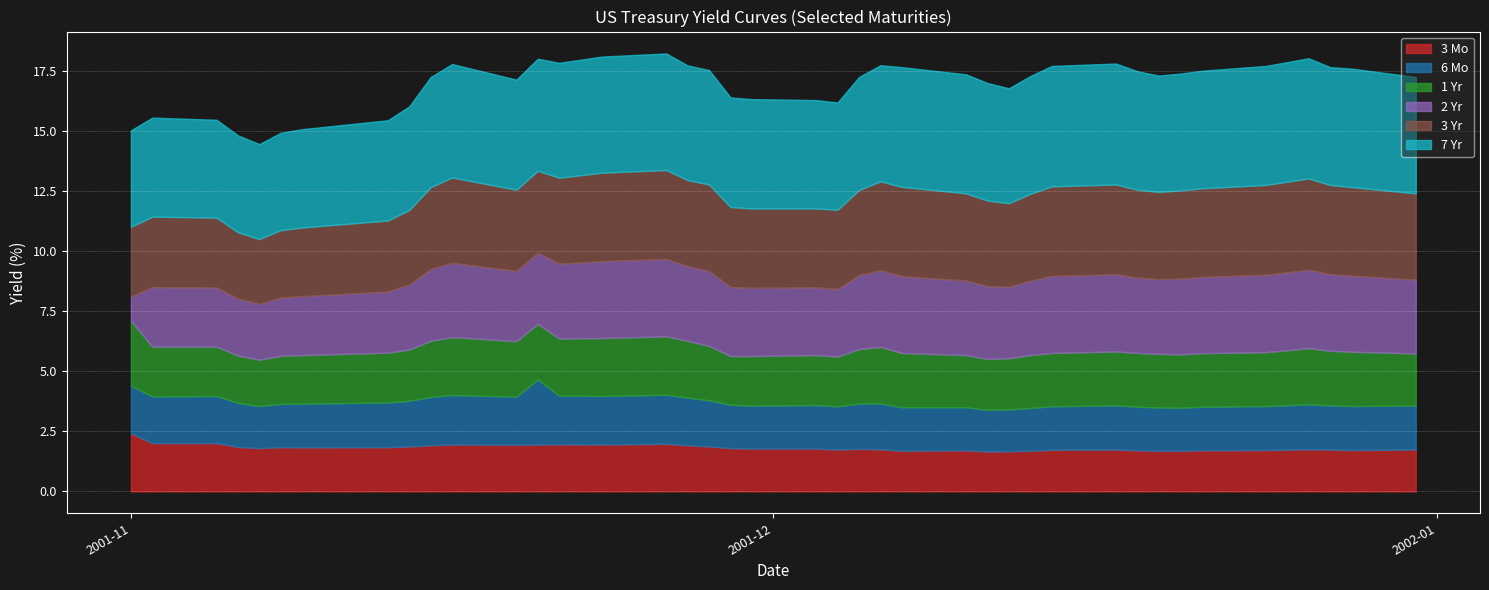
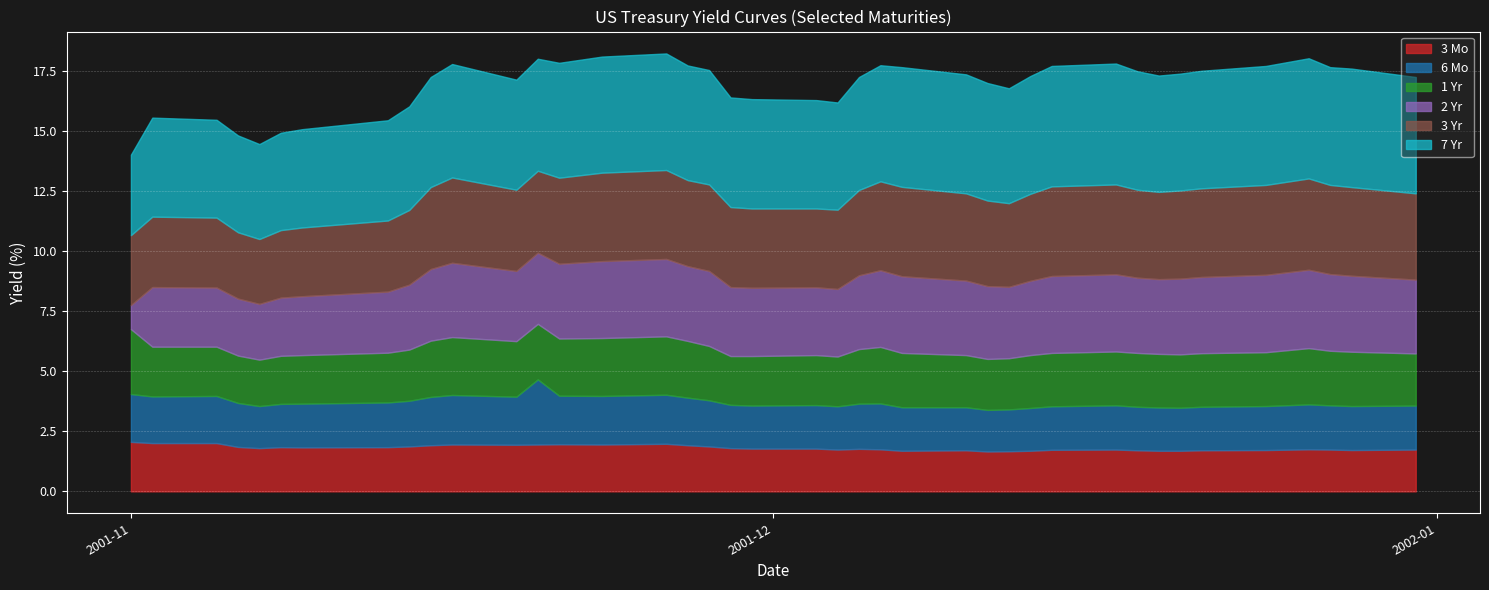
3 Mo, 2001-11: 2.4 -> 2.1
7 Yr, 2001-11: 4.0 -> 3.3
